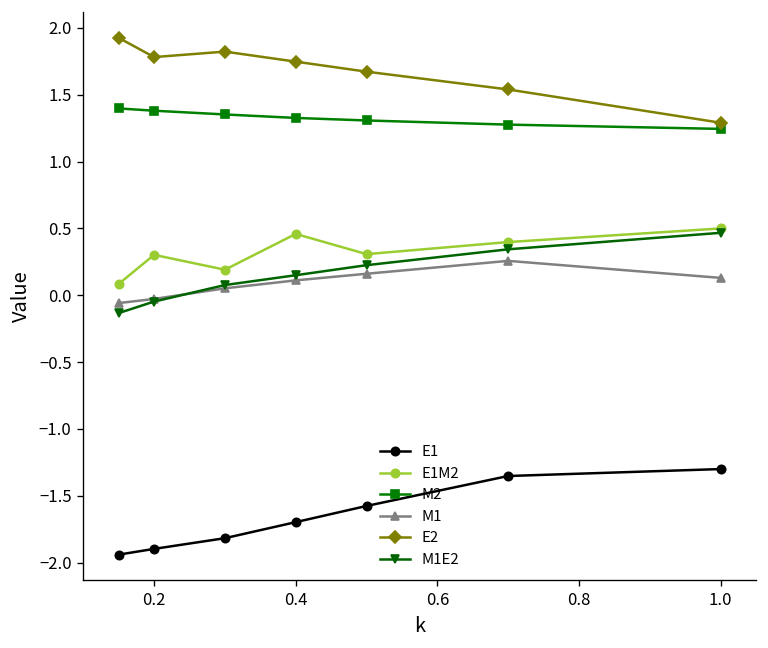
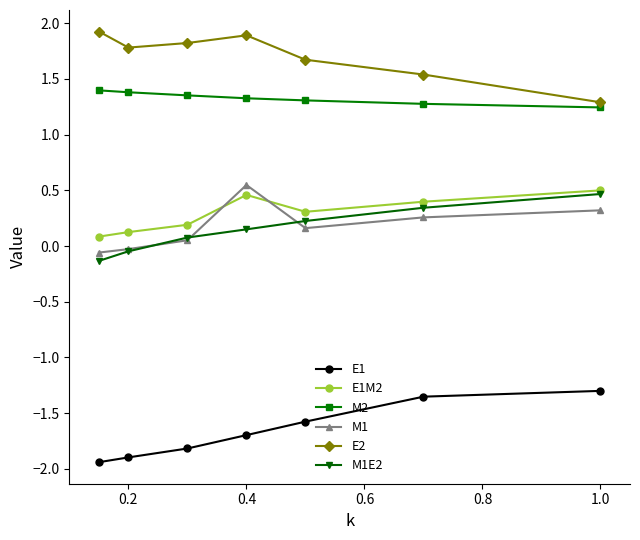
E1M2, 0.2: 0.30 -> 0.13
M1, 0.4: 0.11 -> 0.55
E2, 0.4: 1.75 -> 1.89
M1, 1.0: 0.13 -> 0.32
